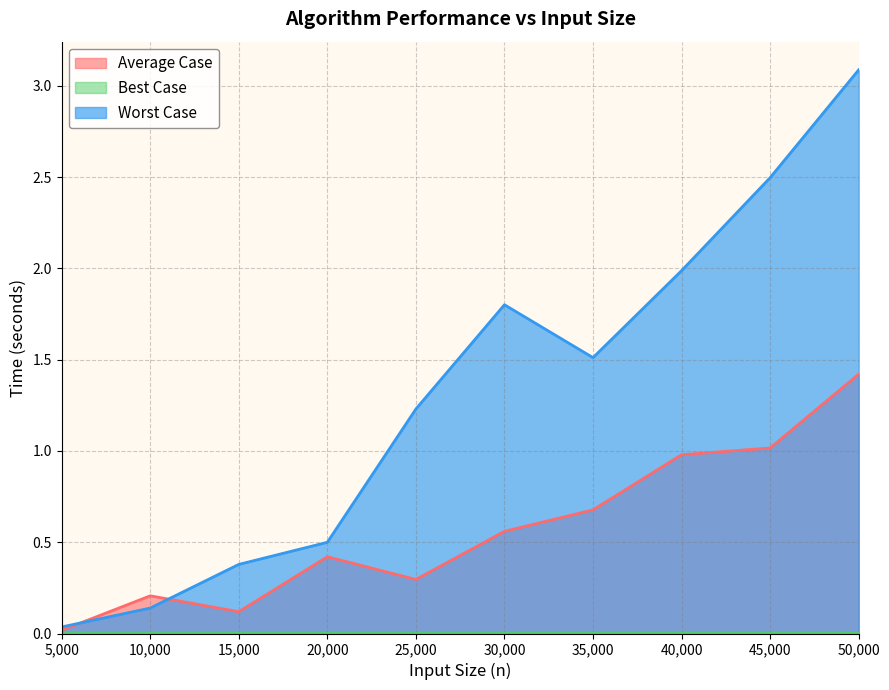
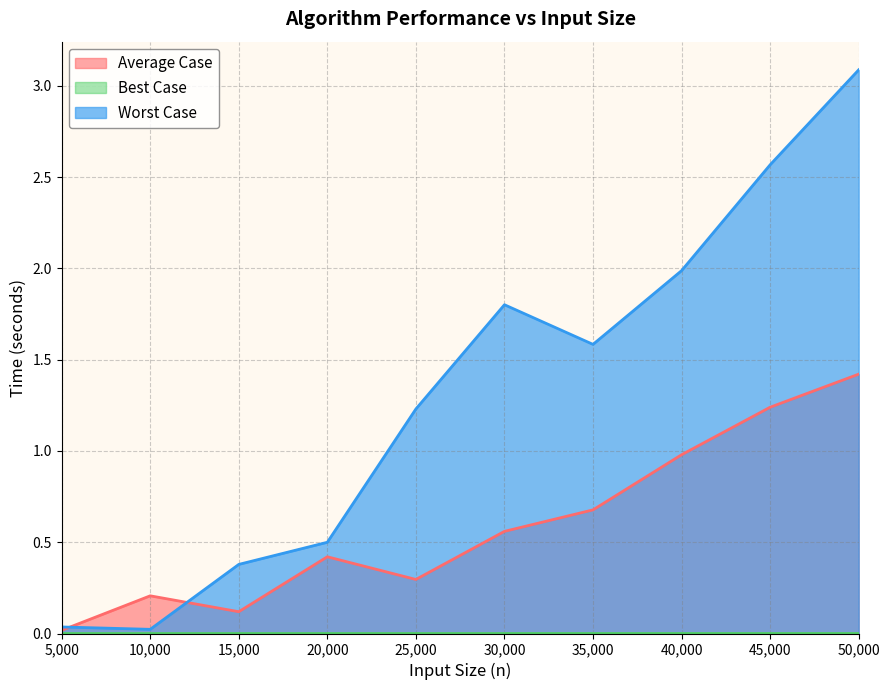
Worst Case, 10,000: 0.14 -> 0.02
Worst Case, 35,000: 1.51 -> 1.58
Average Case, 45,000: 1.02 -> 1.24
Worst Case, 45,000: 2.50 -> 2.57
